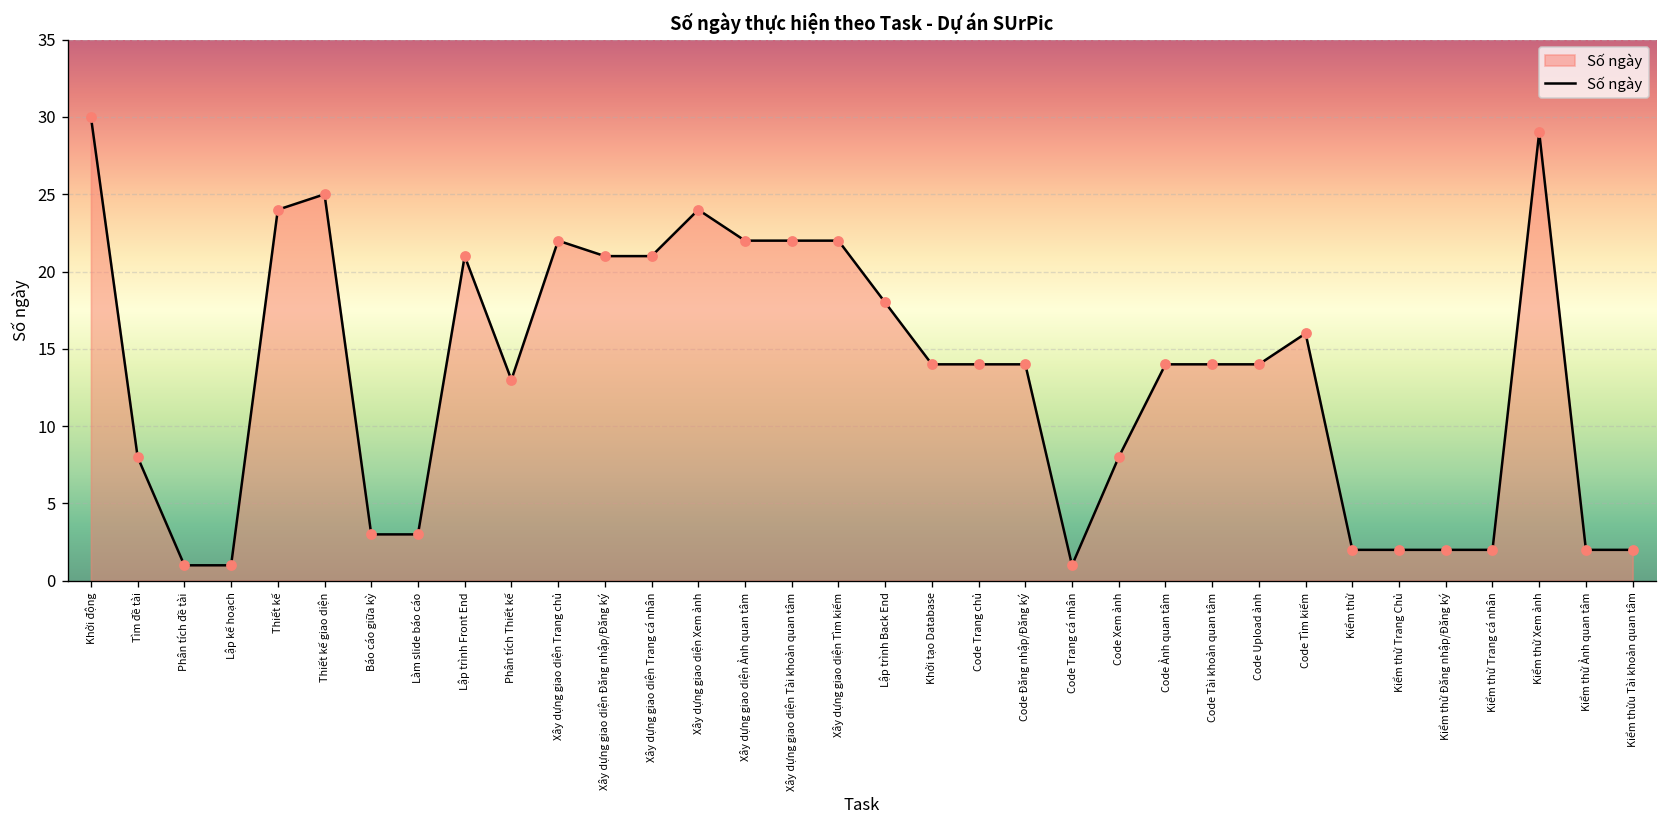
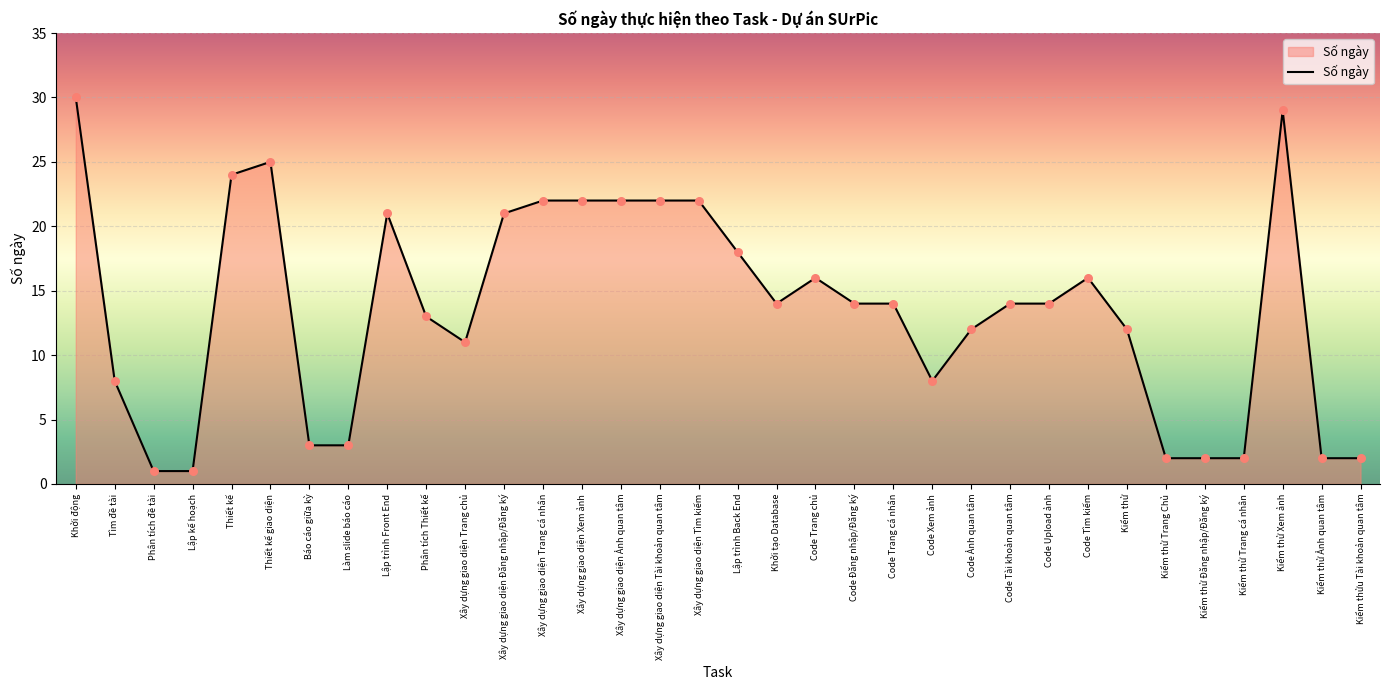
Xây dựng giao diện Trang chủ: 22 -> 11
Xây dựng giao diện Trang cá nhân: 21 -> 22
Xây dựng giao diện Xem ảnh: 24 -> 22
Code Trang chủ: 14 -> 16
Code Trang cá nhân: 1 -> 14
Code Ảnh quan tâm: 14 -> 12
Kiểm thử: 2 -> 12
